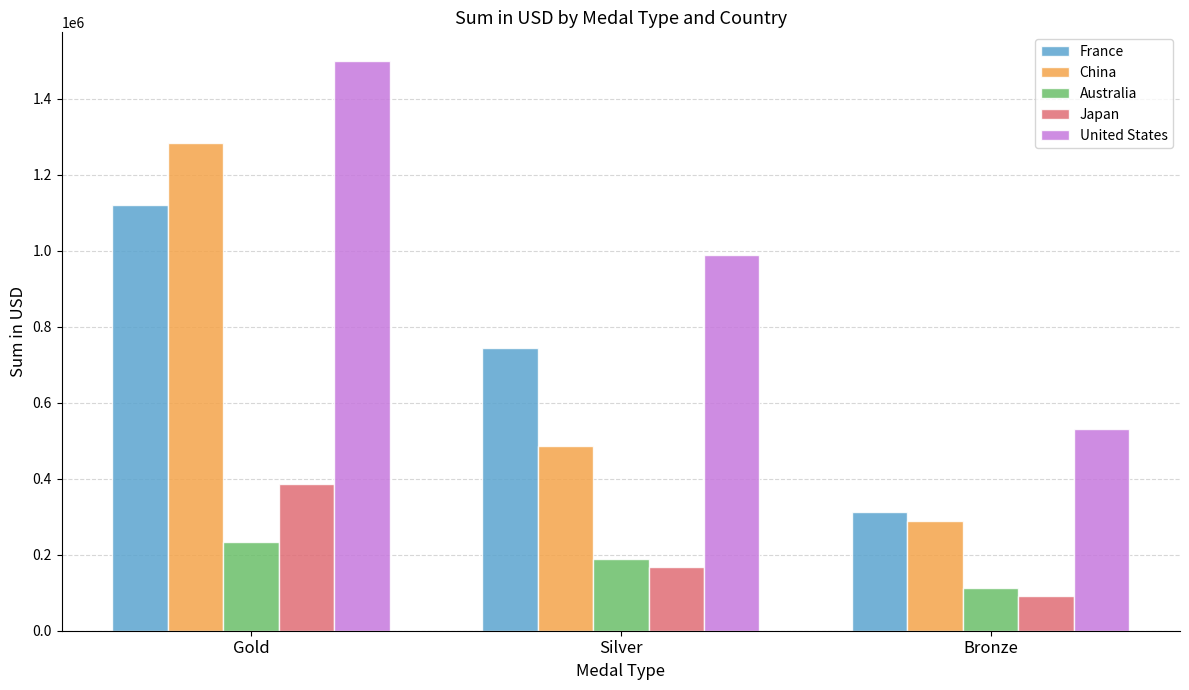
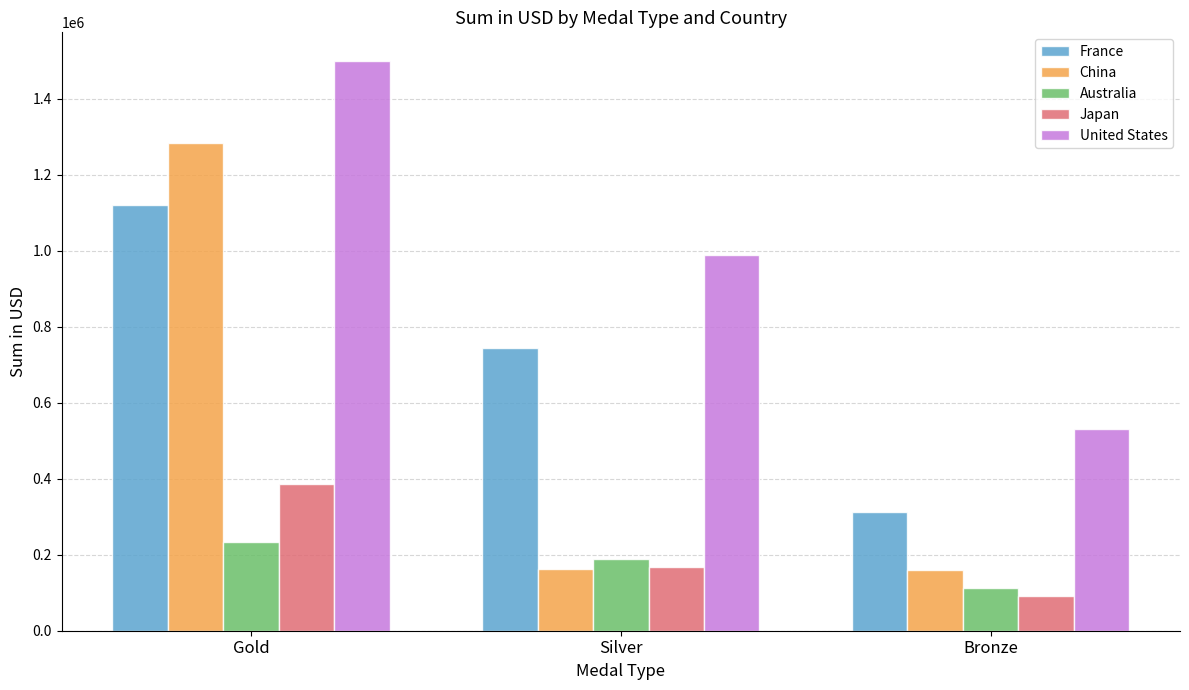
China, Silver: 490000 -> 160000
China, Bronze: 290000 -> 160000
